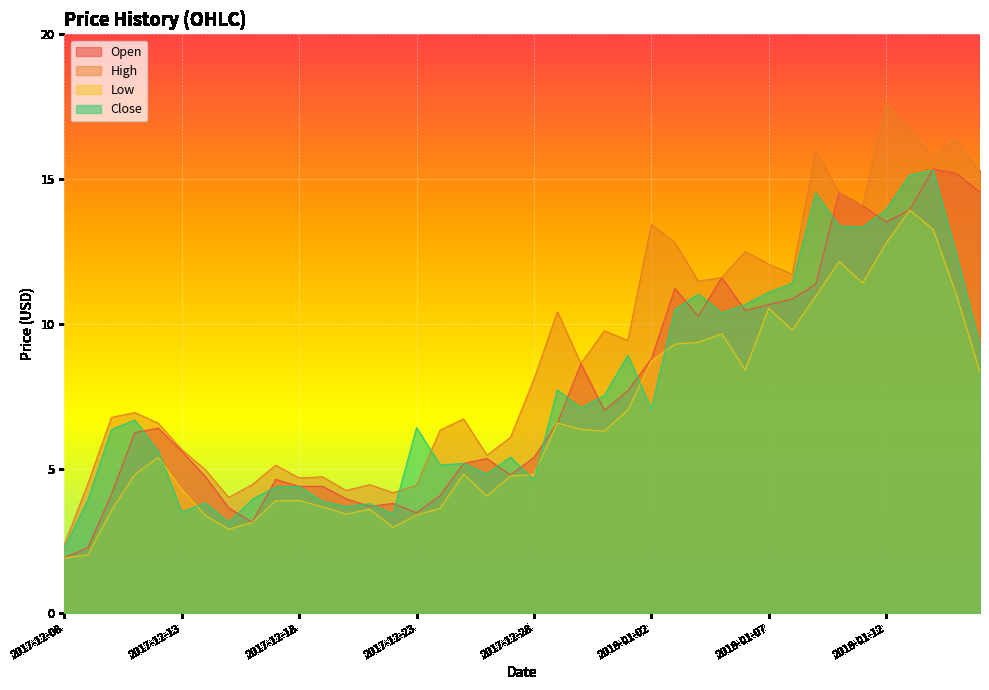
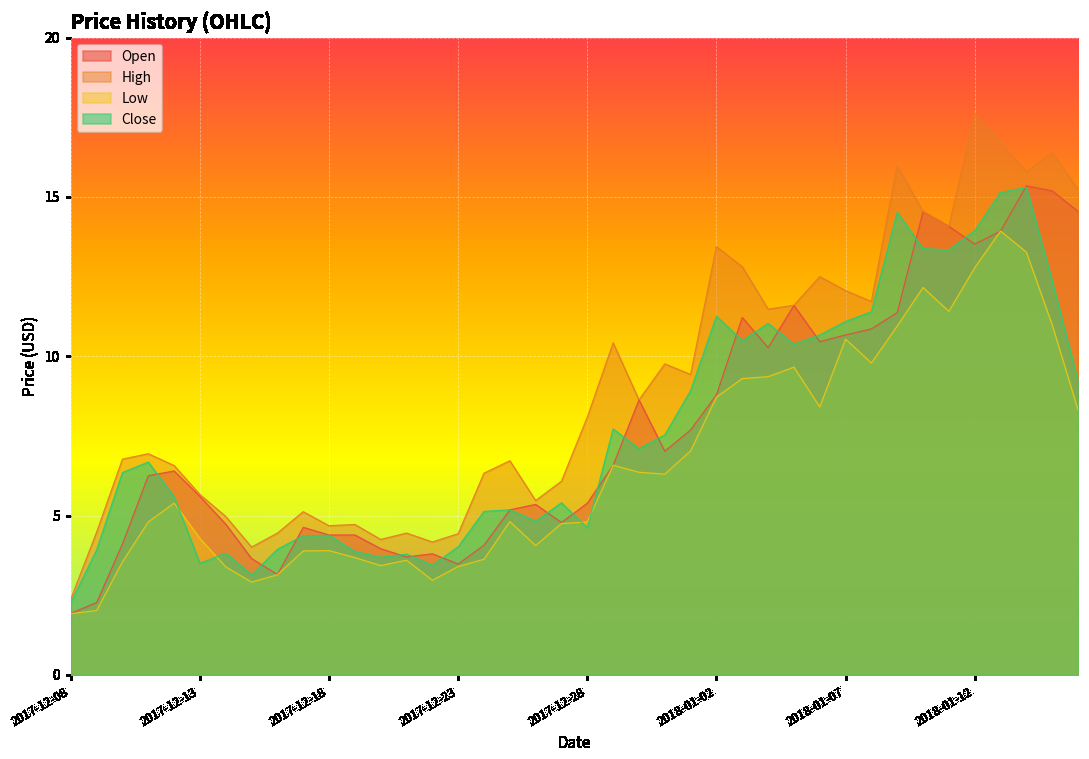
Close, 2017-12-23: 6.4 -> 4.0
Close, 2018-01-02: 7.1 -> 11.3
